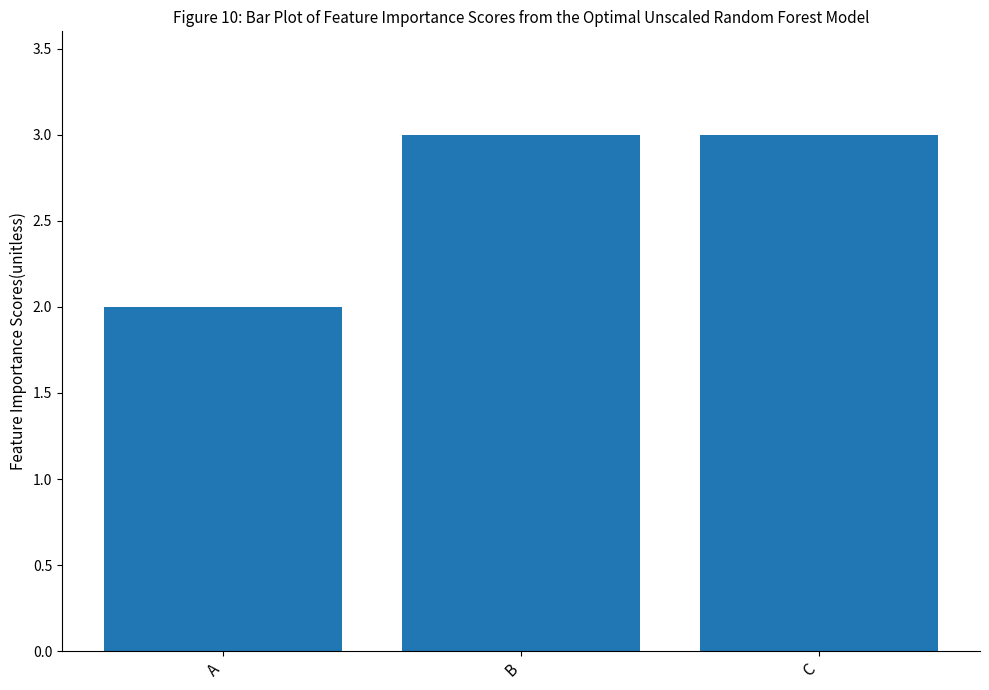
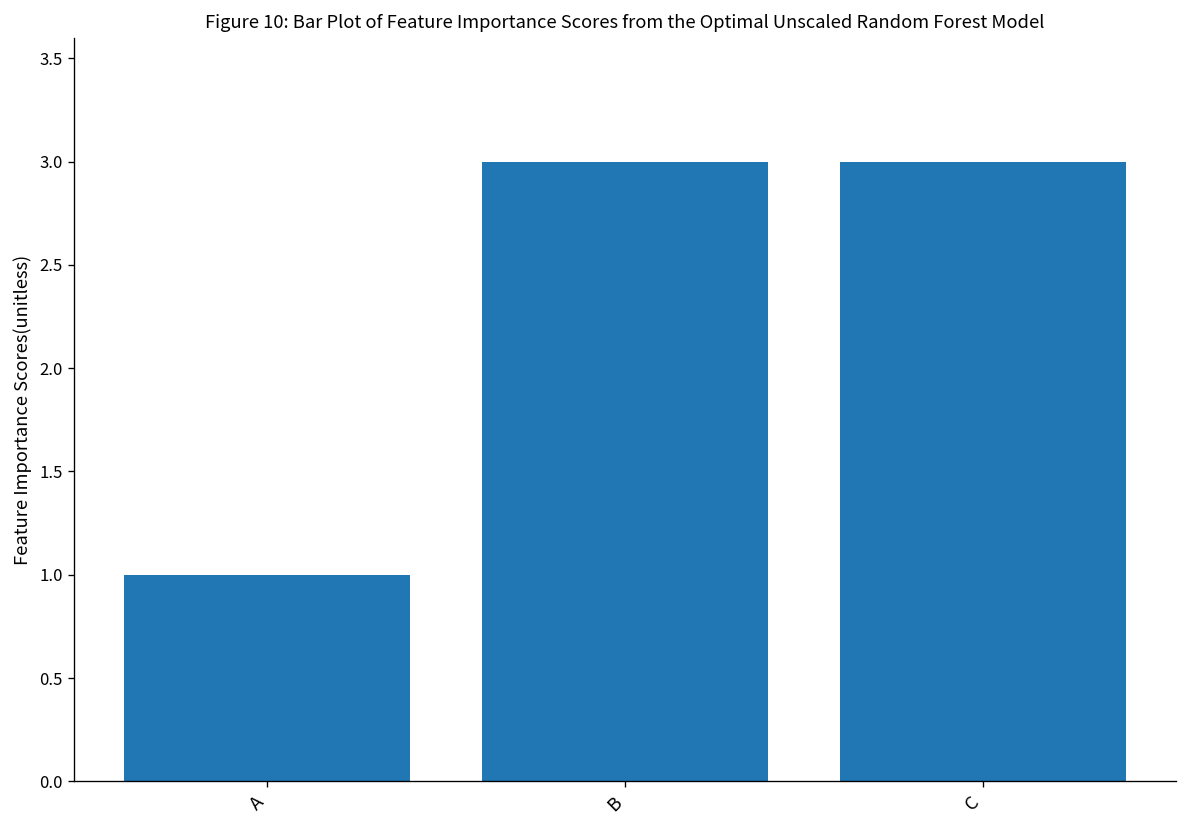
A: 2 -> 1
